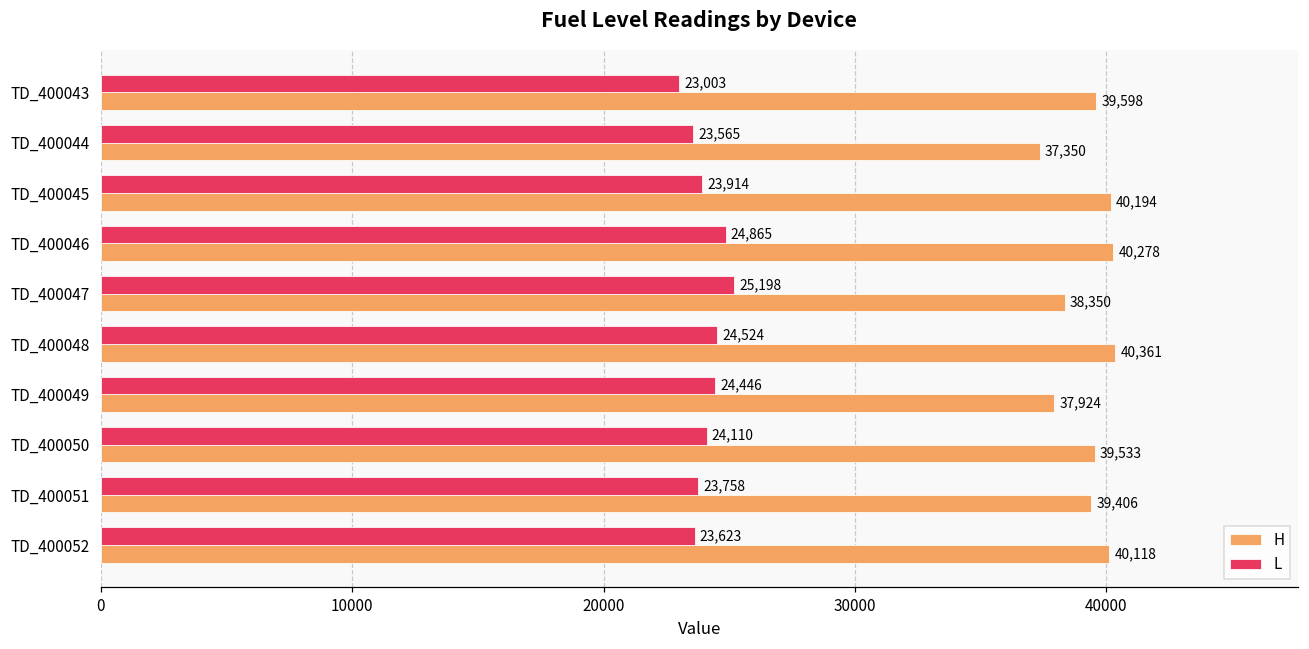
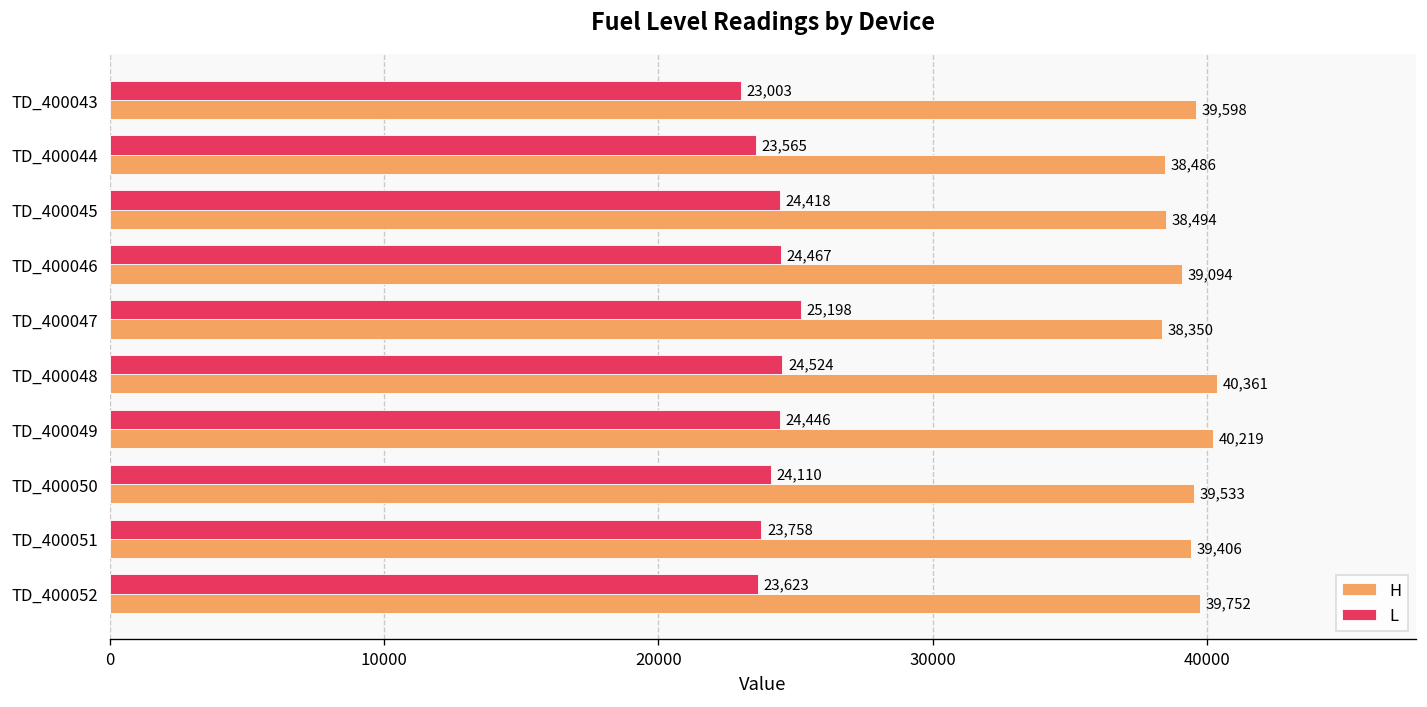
H, TD_400044: 37,350 -> 38,486
L, TD_400045: 23,914 -> 24,418
H, TD_400045: 40,194 -> 38,494
L, TD_400046: 24,865 -> 24,467
H, TD_400046: 40,278 -> 39,094
H, TD_400049: 37,924 -> 40,219
H, TD_400052: 40,118 -> 39,752
